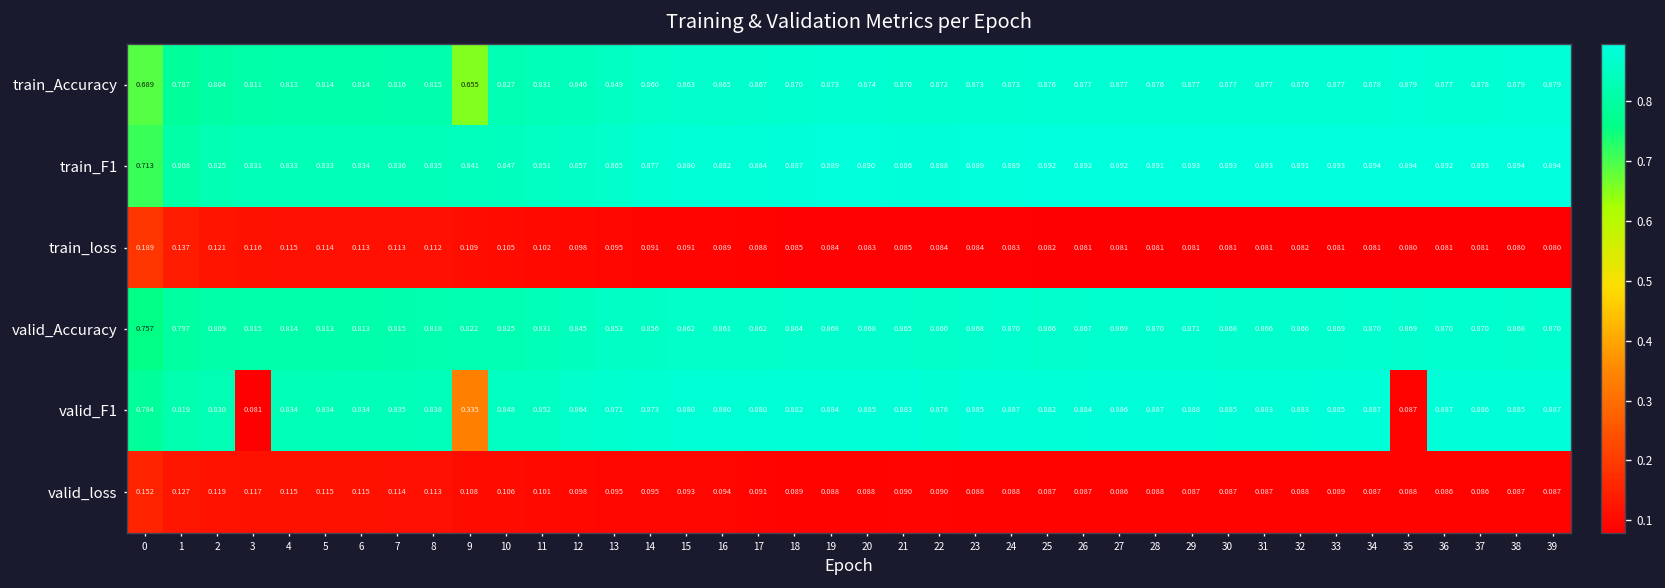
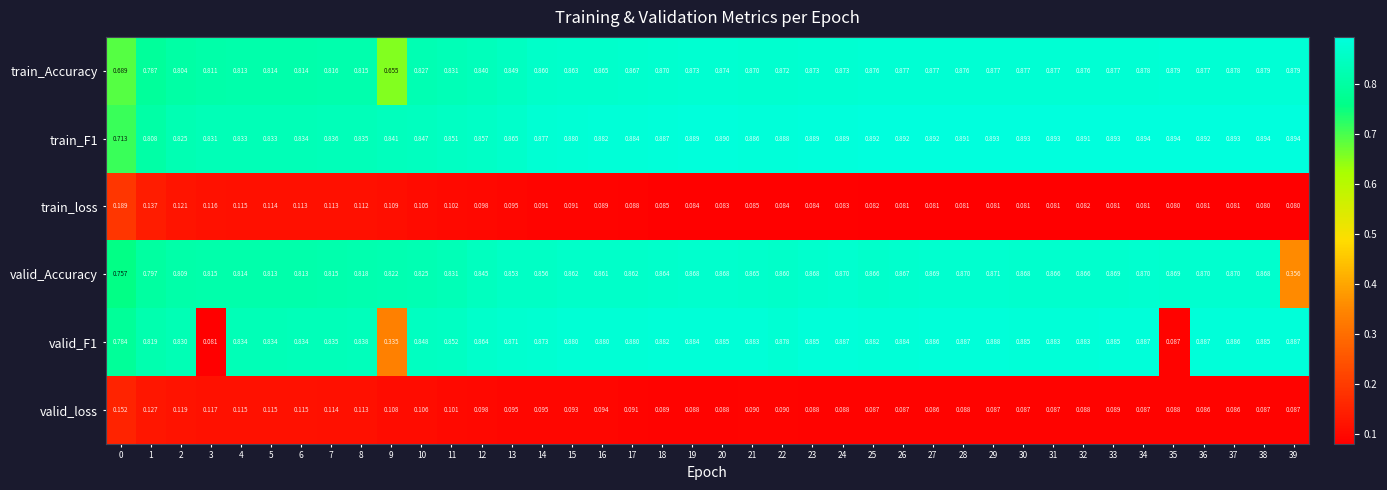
valid_Accuracy, 39: 0.870 -> 0.356
